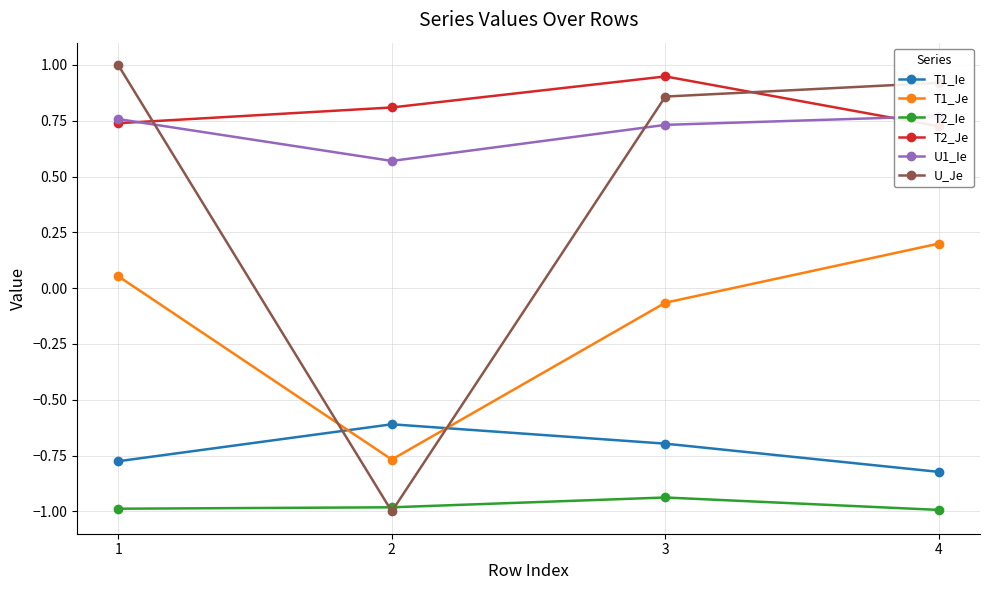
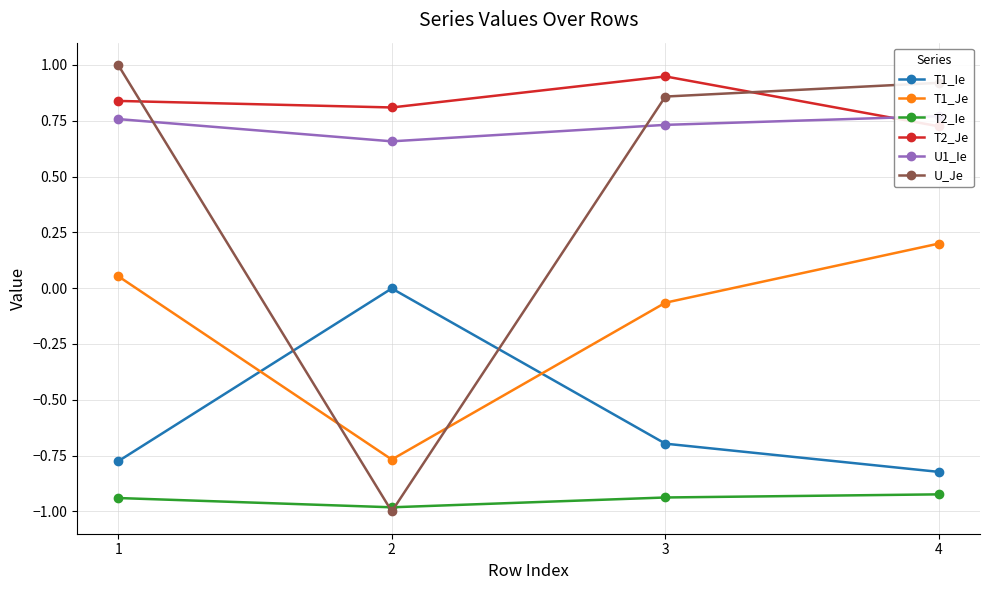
T2_Ie, 1: -0.99 -> -0.94
T2_Je, 1: 0.74 -> 0.84
T1_Ie, 2: -0.61 -> 0.00
U1_Ie, 2: 0.57 -> 0.66
T2_Ie, 4: -0.99 -> -0.92
